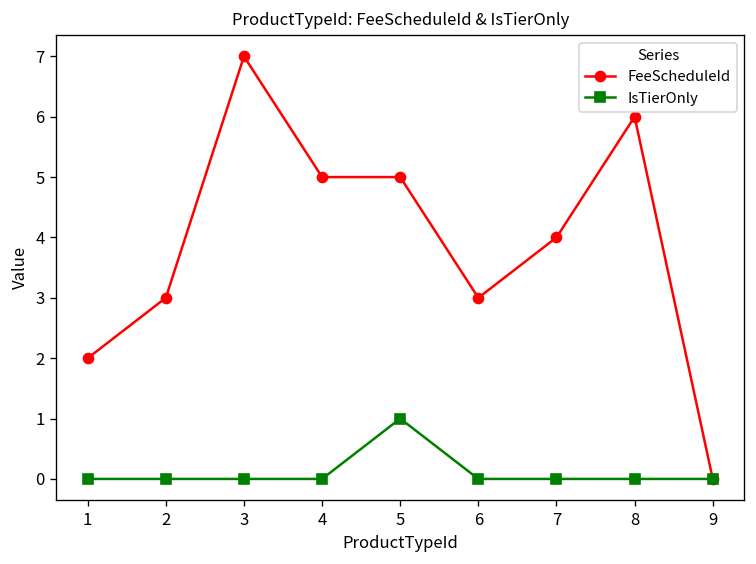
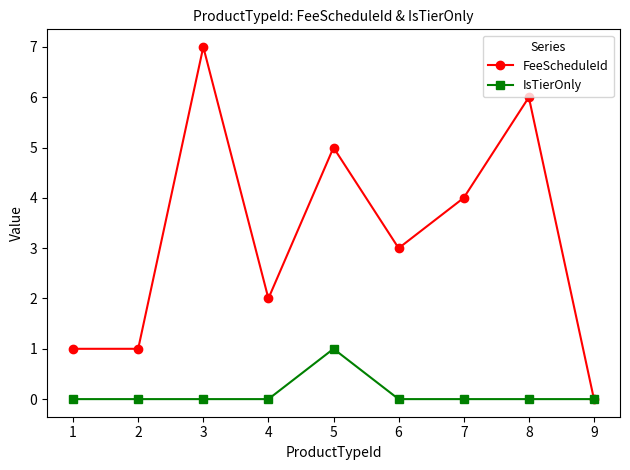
FeeScheduleId, 1: 2 -> 1
FeeScheduleId, 2: 3 -> 1
FeeScheduleId, 4: 5 -> 2
